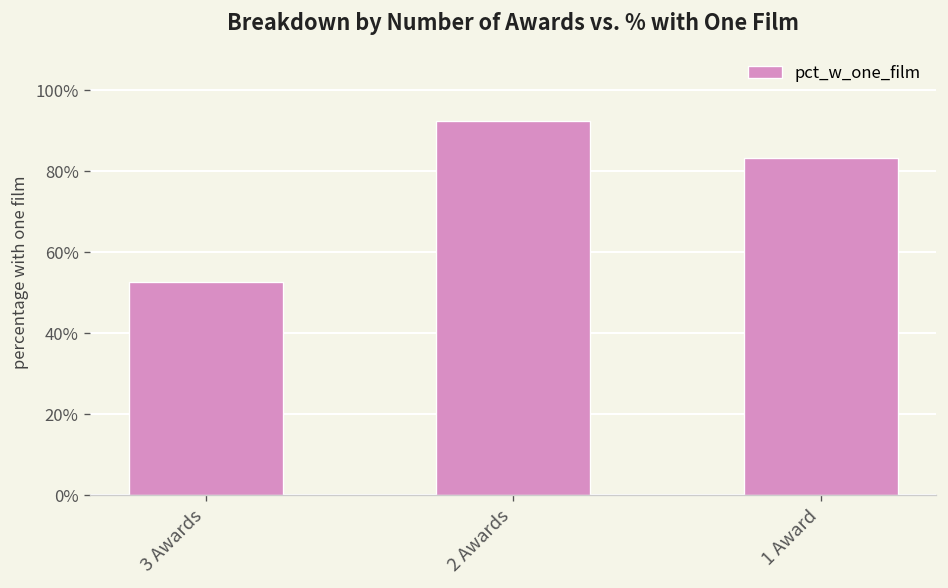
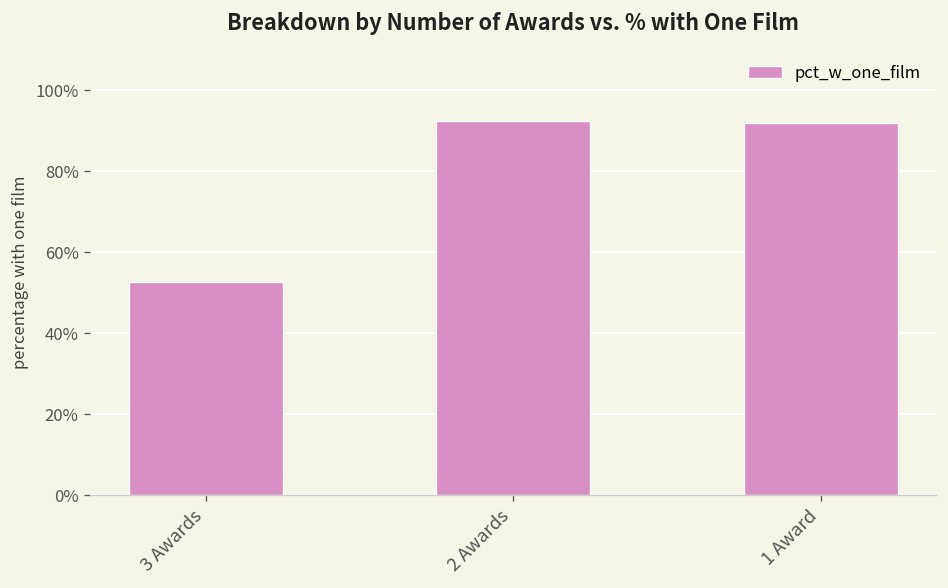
1 Award: 83% -> 92%
